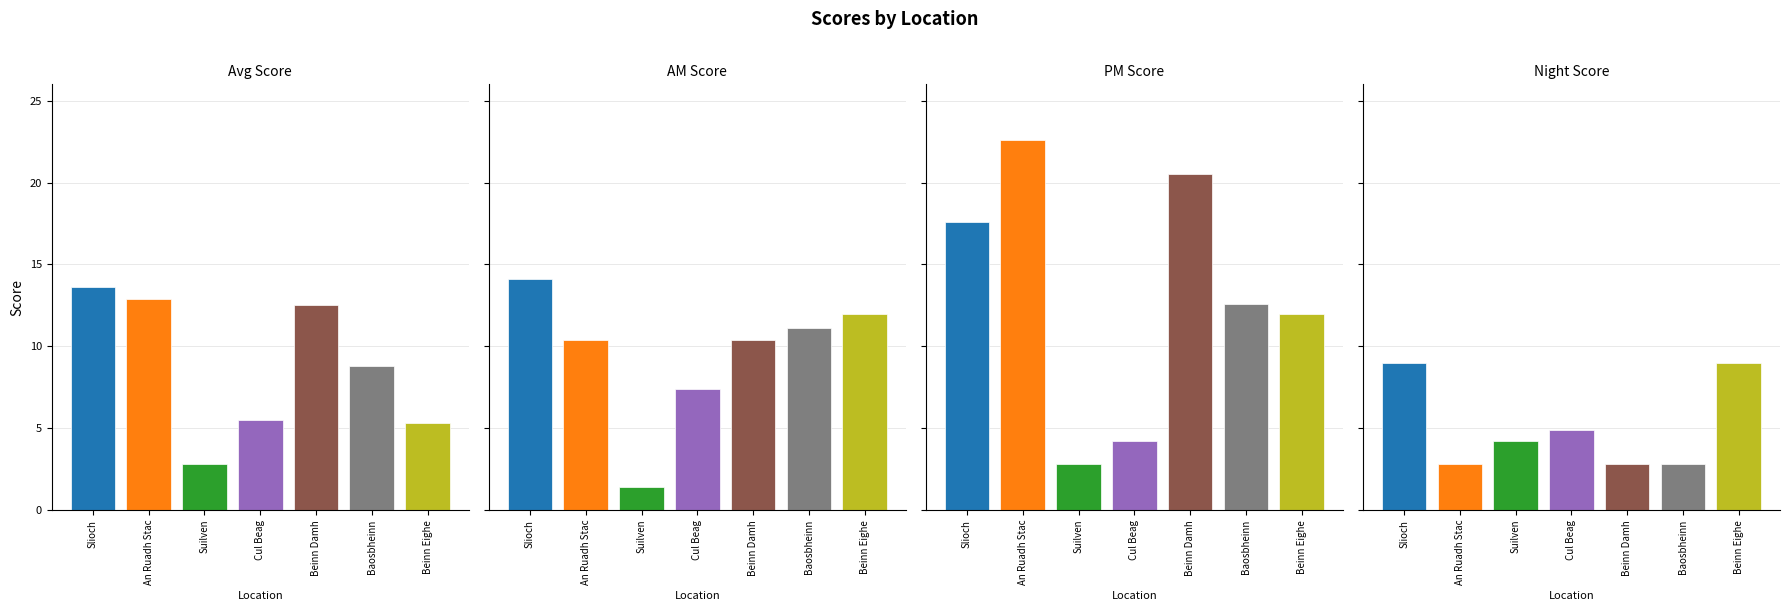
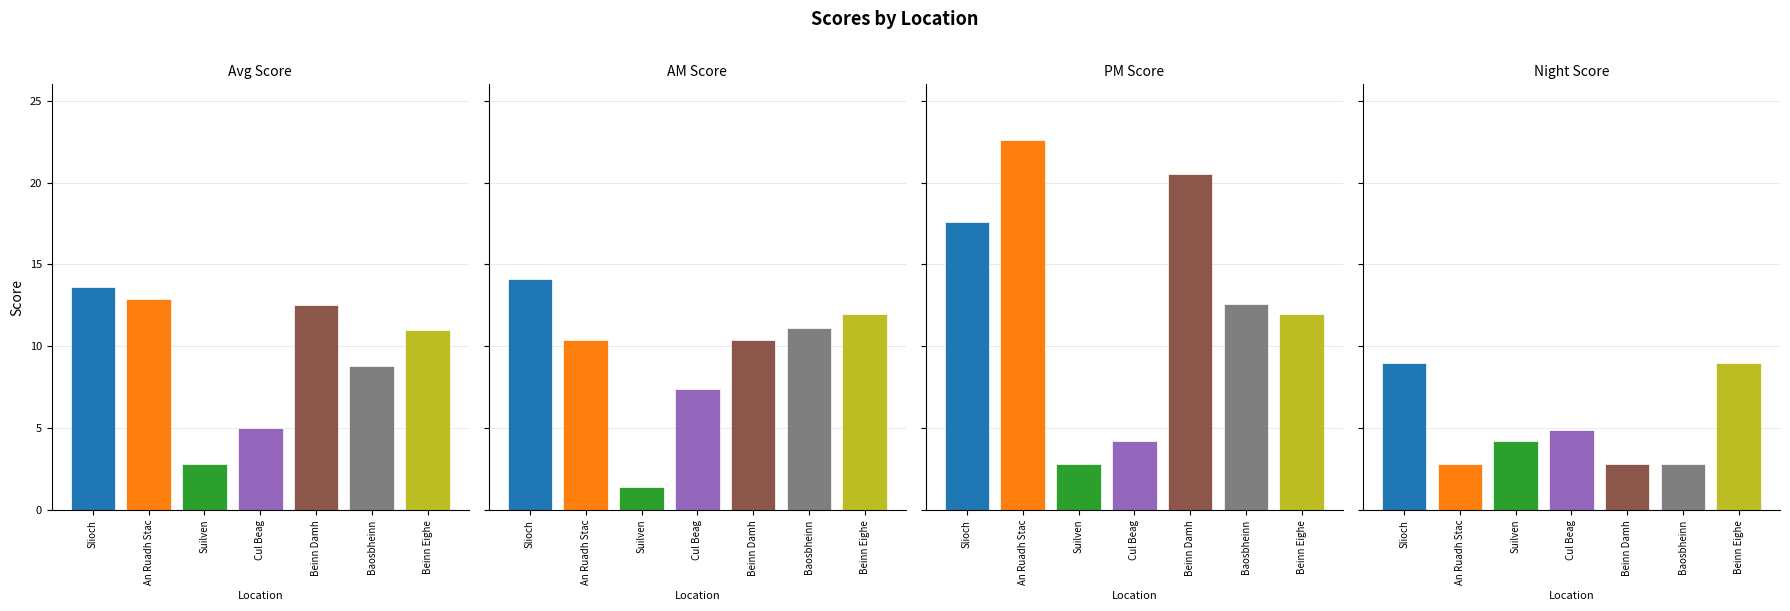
Avg Score, Cul Beag: 5.5 -> 5.0
Avg Score, Beinn Eighe: 5.3 -> 11.0
